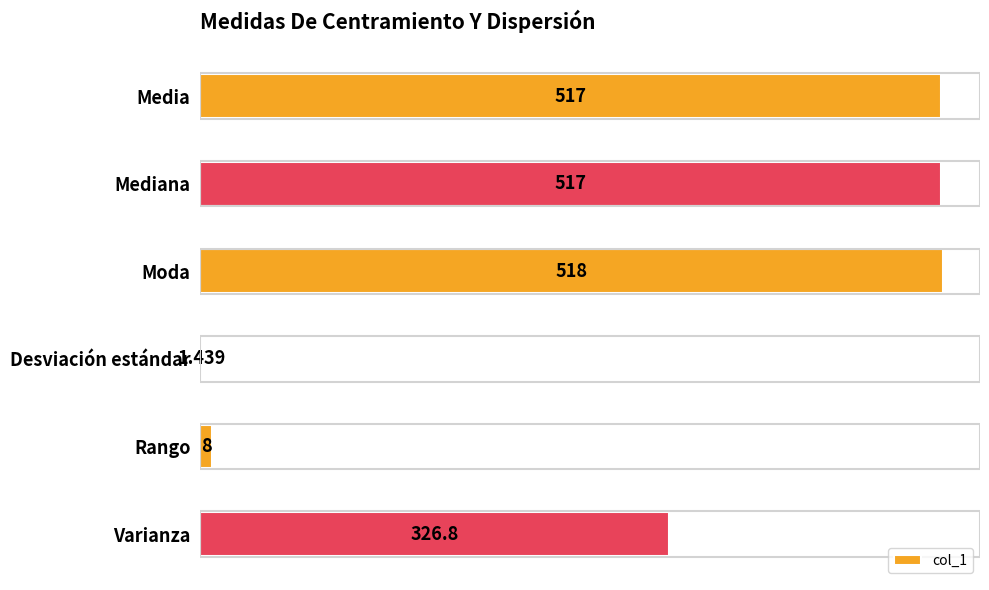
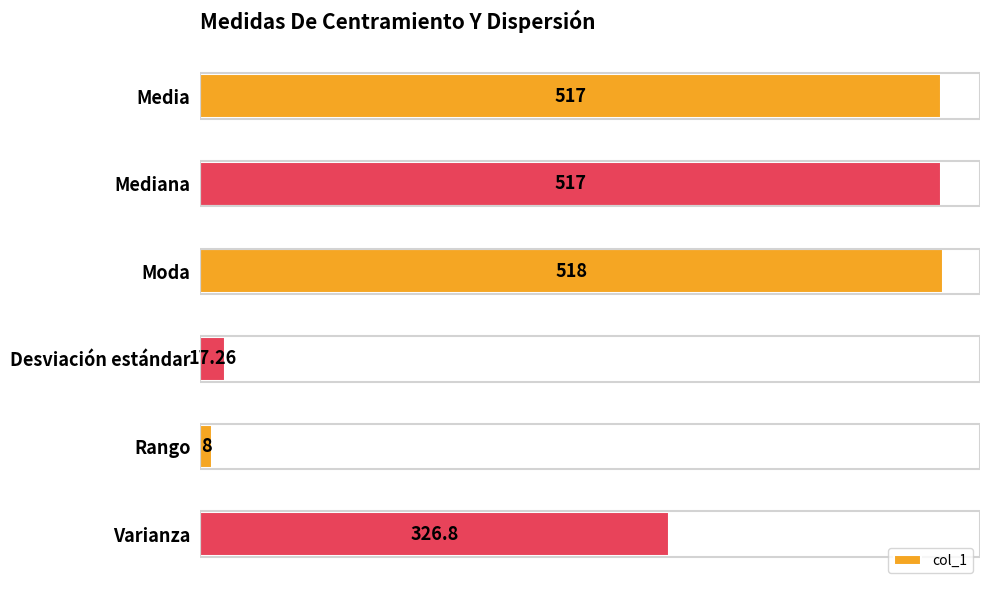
Desviación estándar: 1.439 -> 17.26
